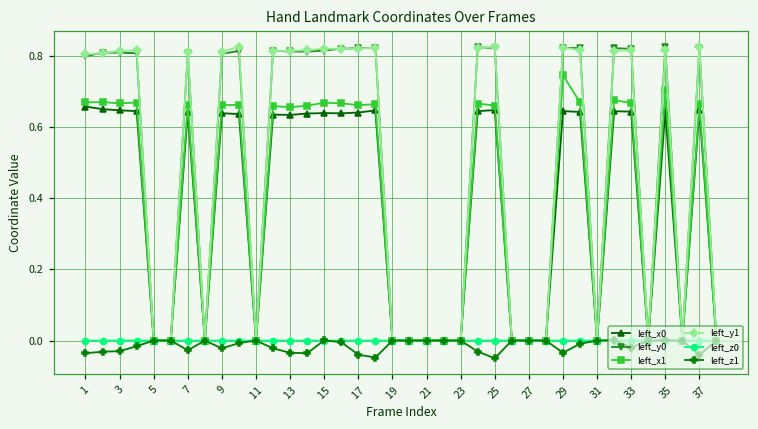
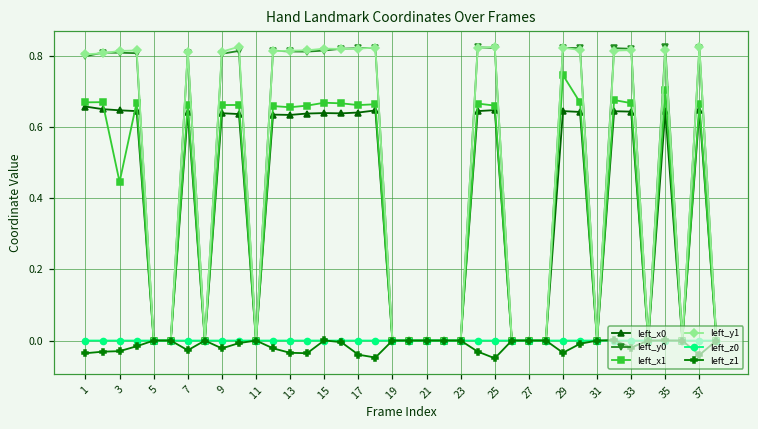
left_x1, 3: 0.67 -> 0.45
